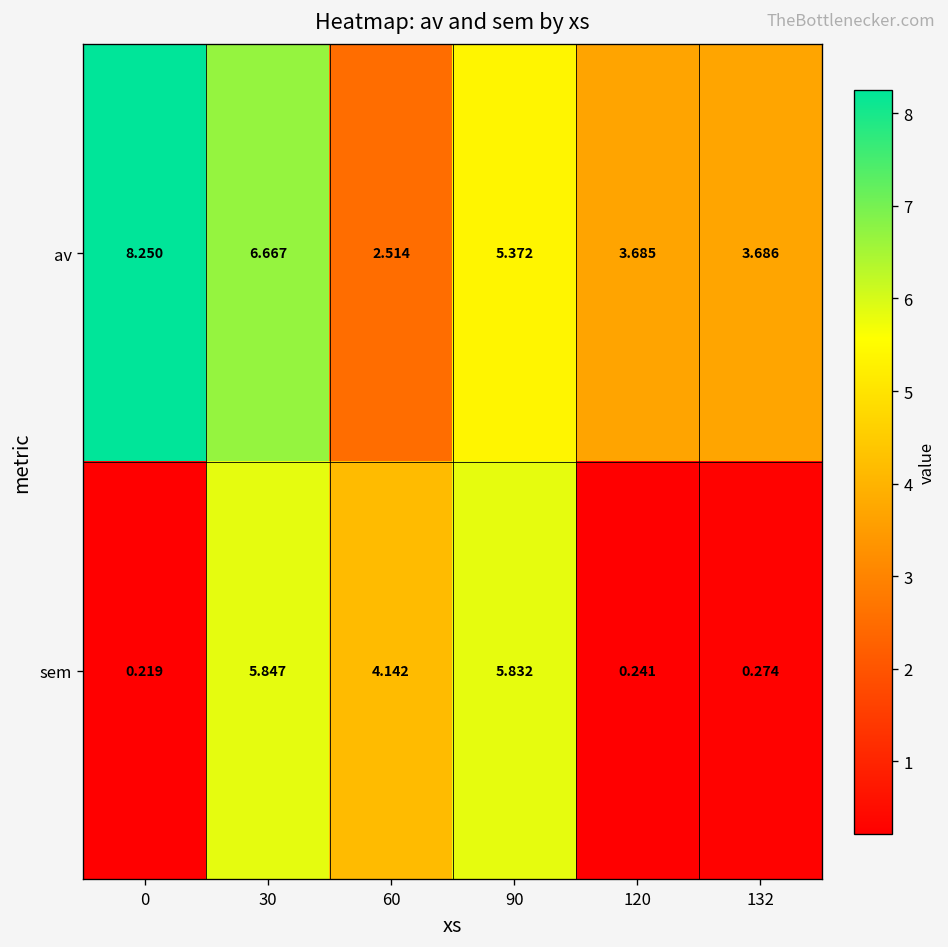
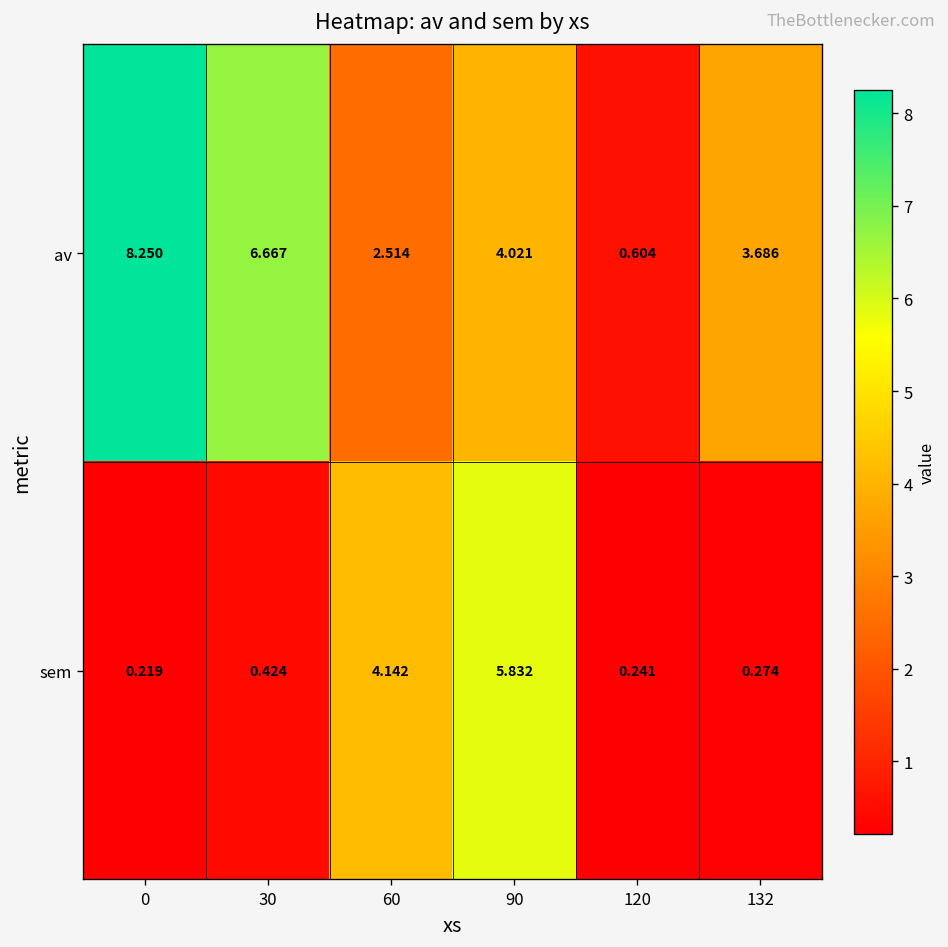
av, 90: 5.372 -> 4.021
av, 120: 3.685 -> 0.604
sem, 30: 5.847 -> 0.424
